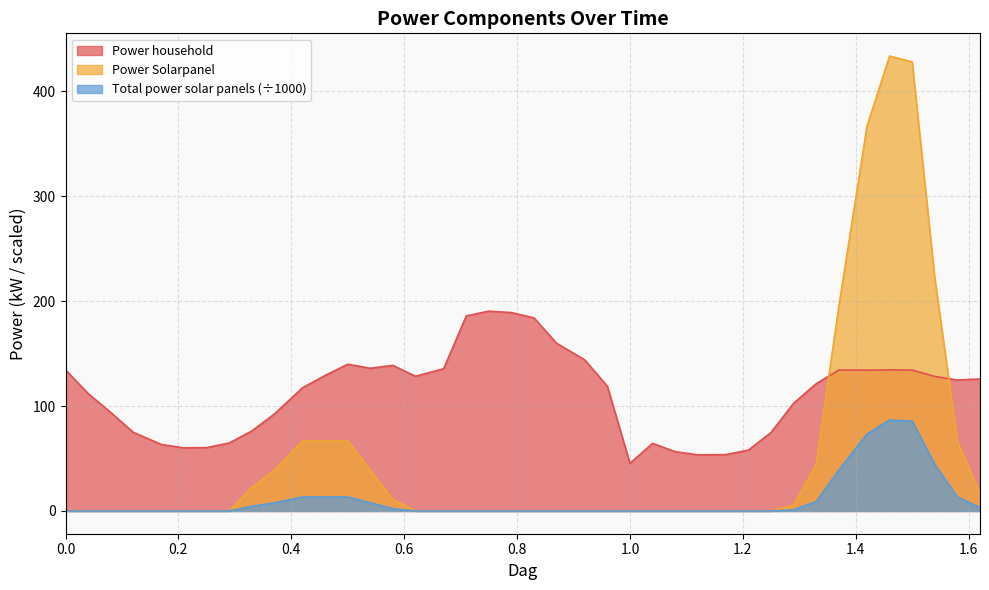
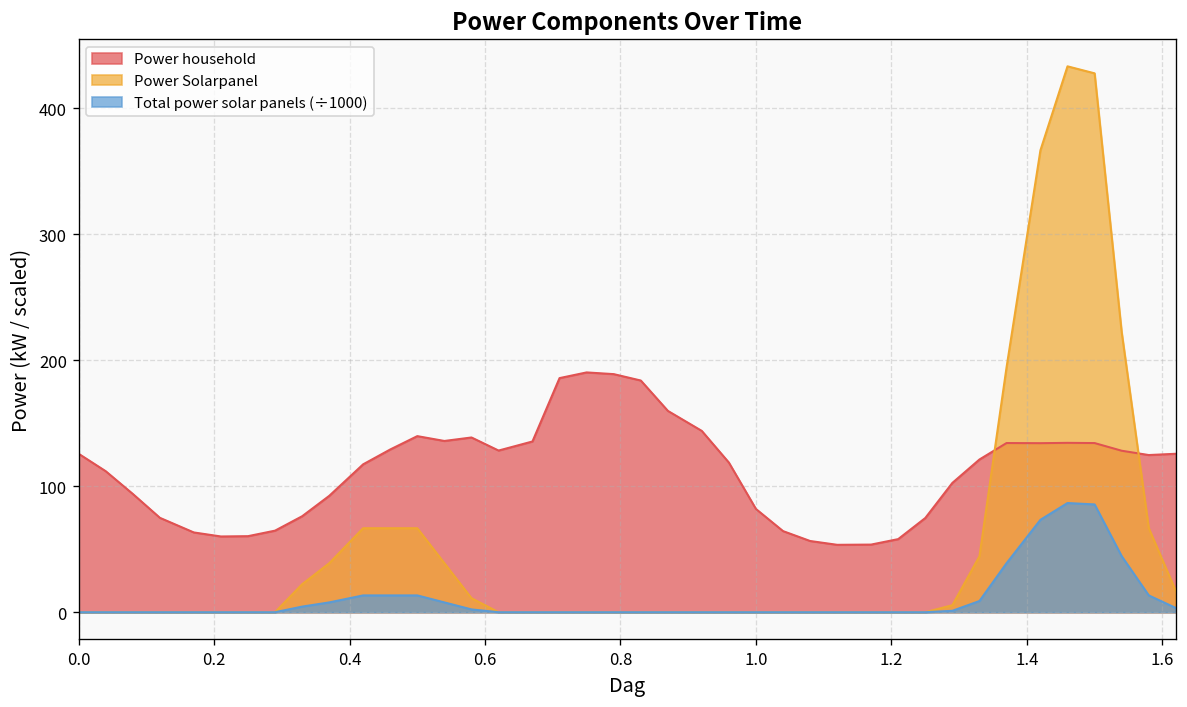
Power household, 0.0: 134 -> 126
Power household, 1.0: 45 -> 82
